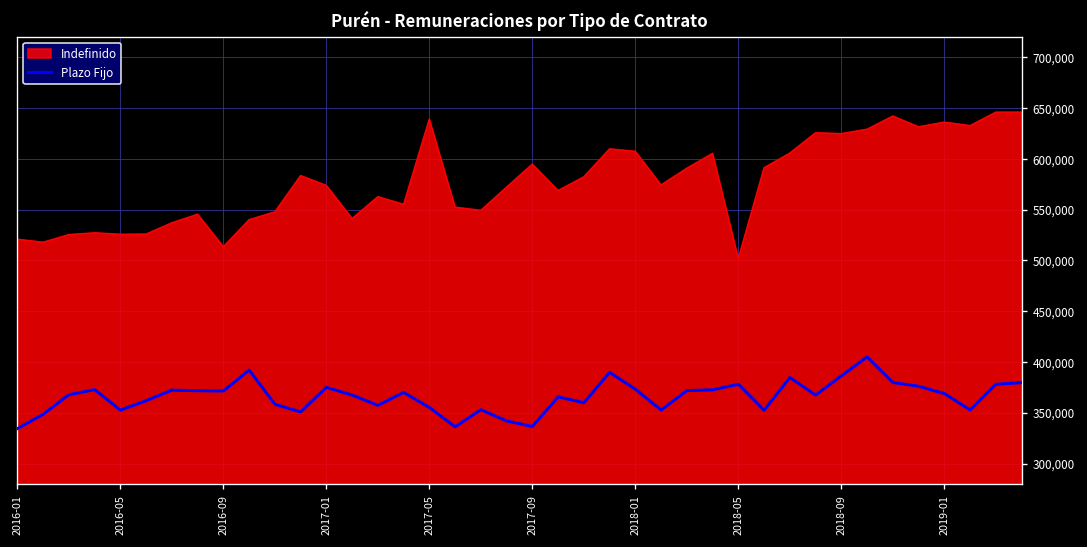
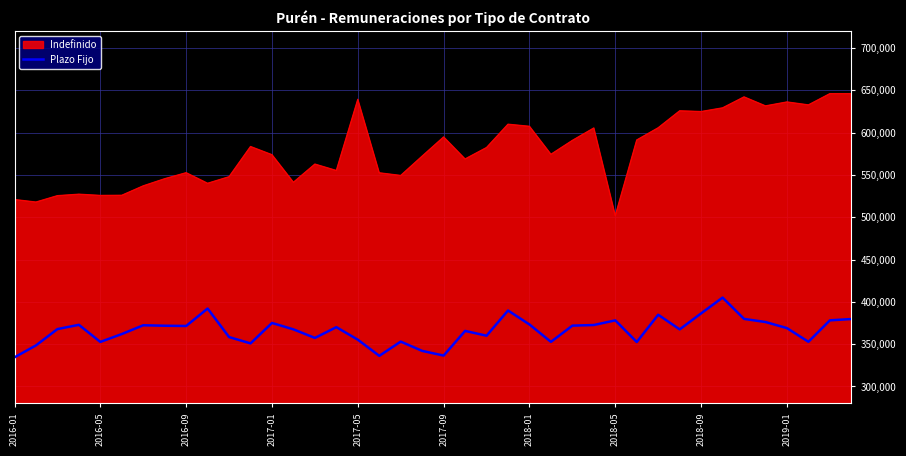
Indefinido, 2016-09: 510,000 -> 550,000
